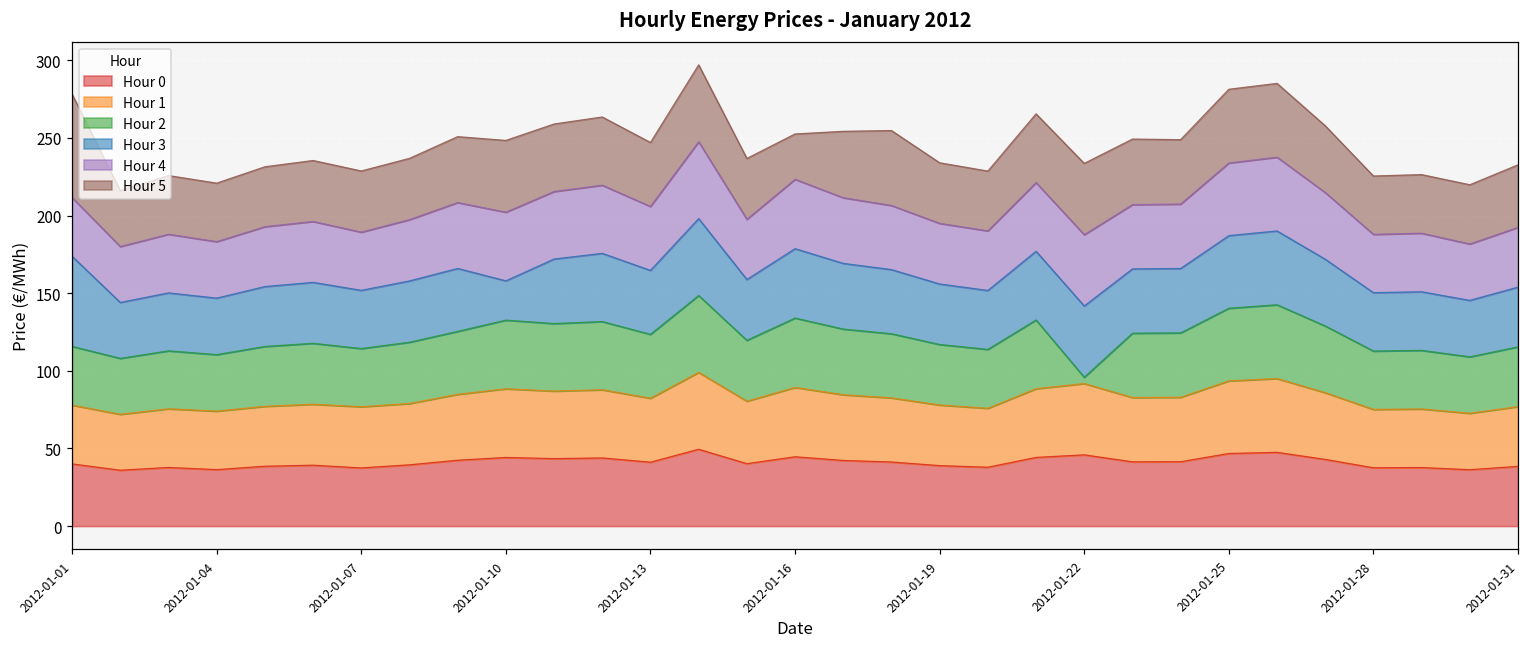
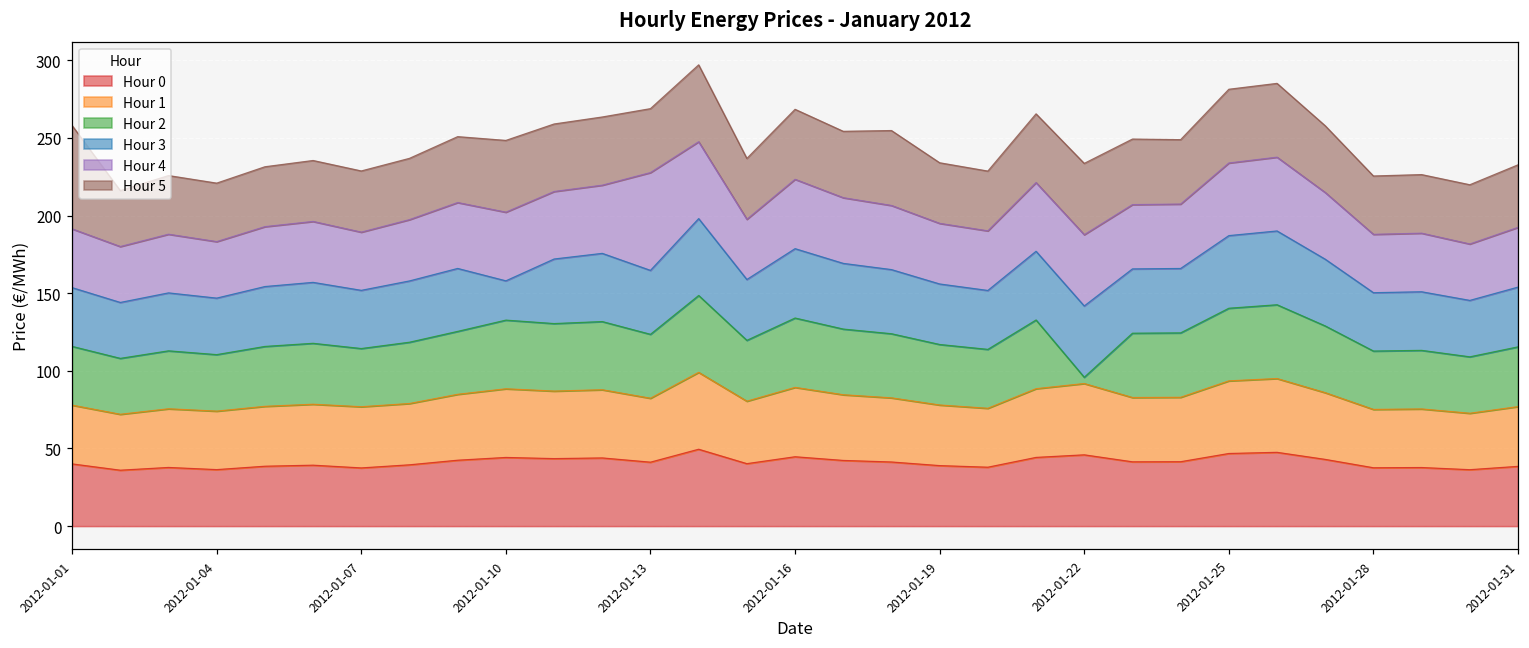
Hour 3, 2012-01-01: 58 -> 38
Hour 4, 2012-01-13: 41 -> 63
Hour 5, 2012-01-16: 29 -> 45
